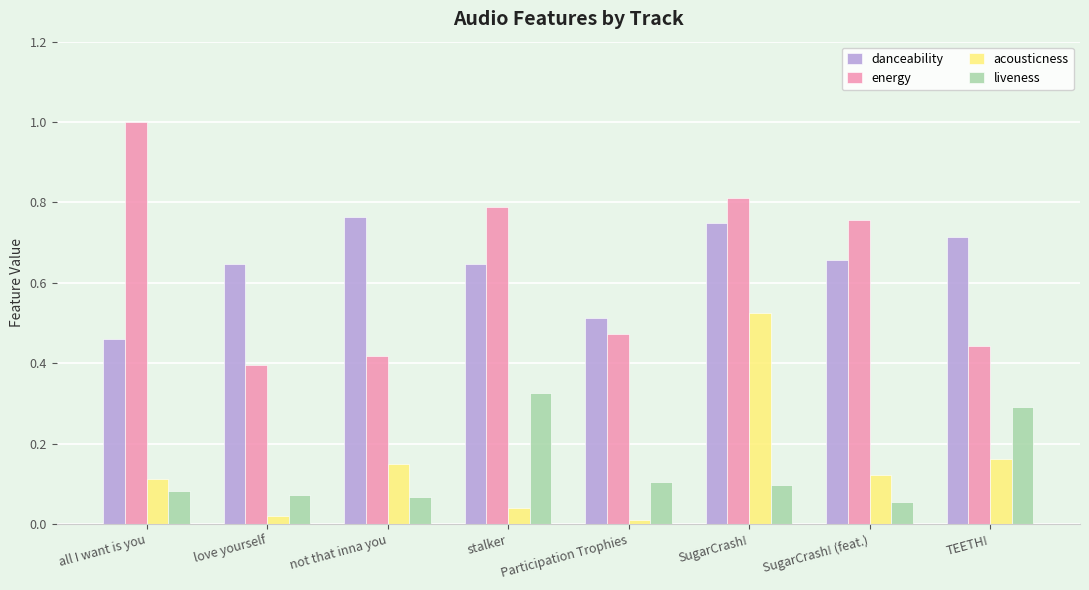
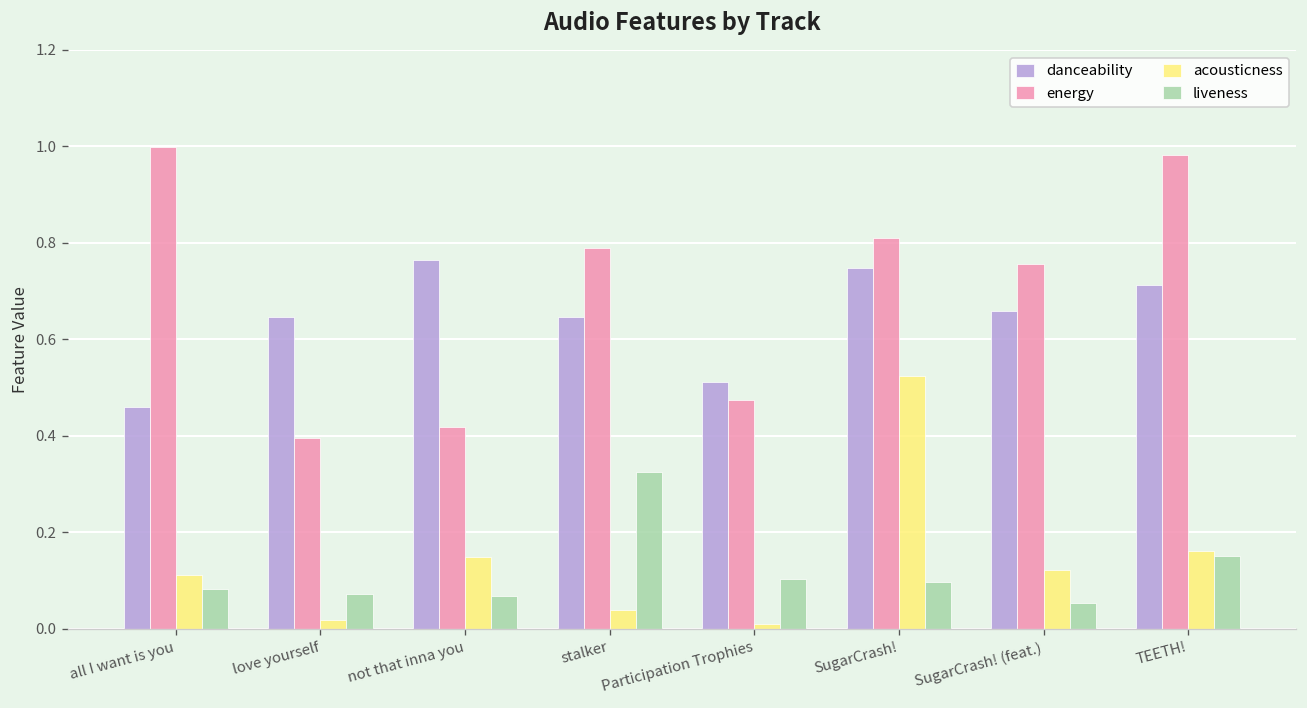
energy, TEETH!: 0.44 -> 0.98
liveness, TEETH!: 0.29 -> 0.15
